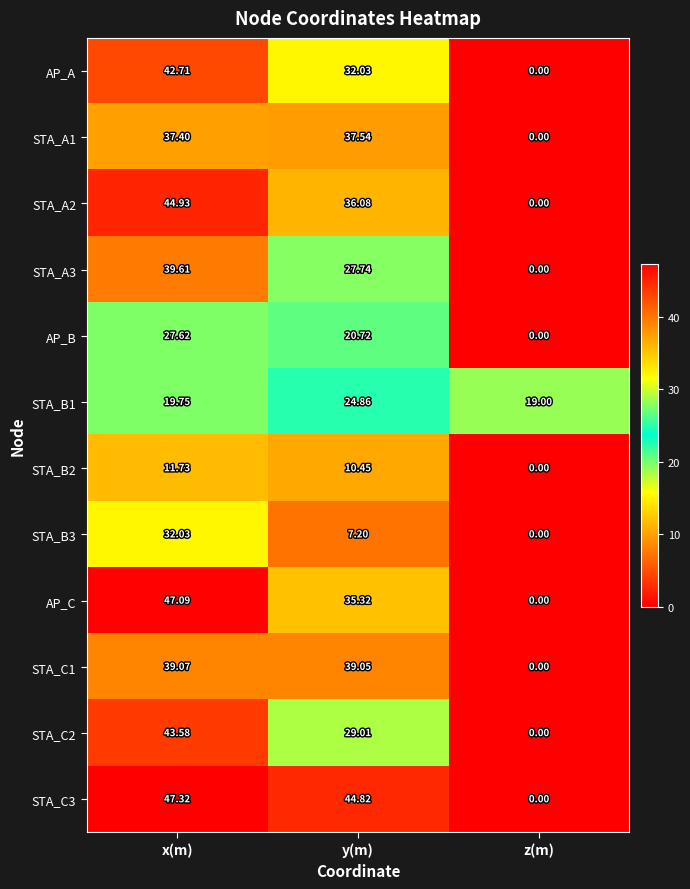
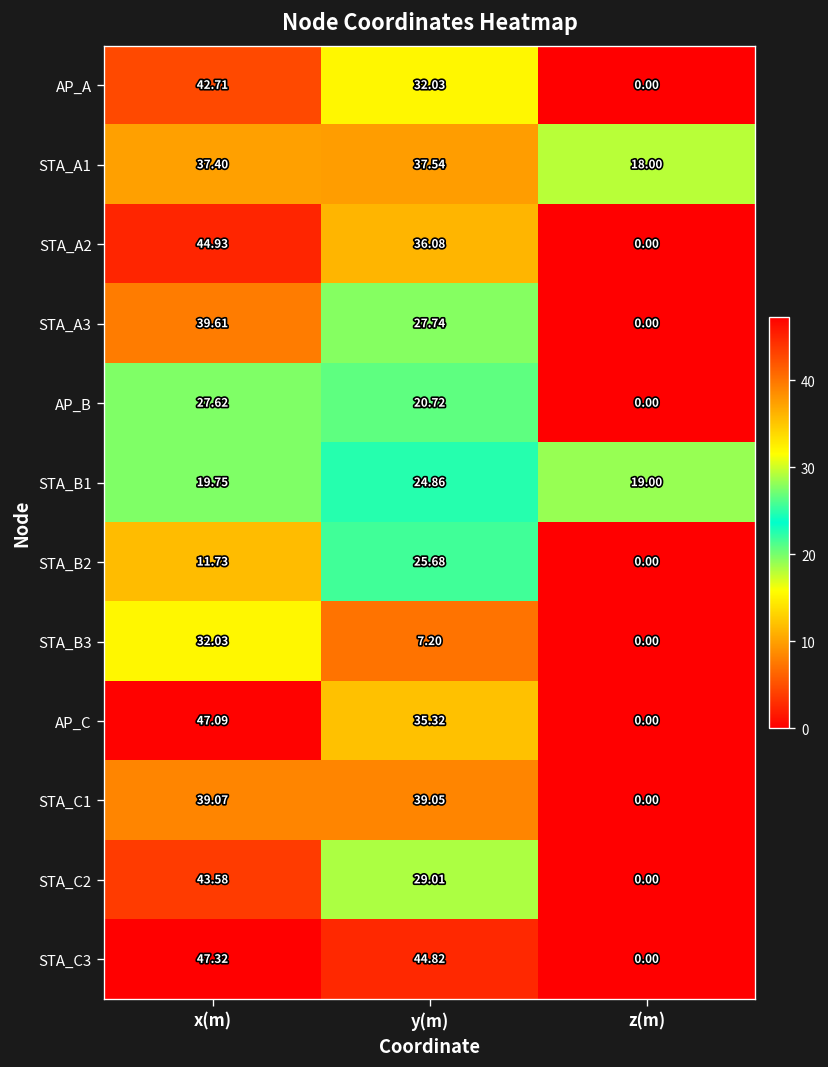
STA_A1, z(m): 0.00 -> 18.00
STA_B2, y(m): 10.45 -> 25.68
